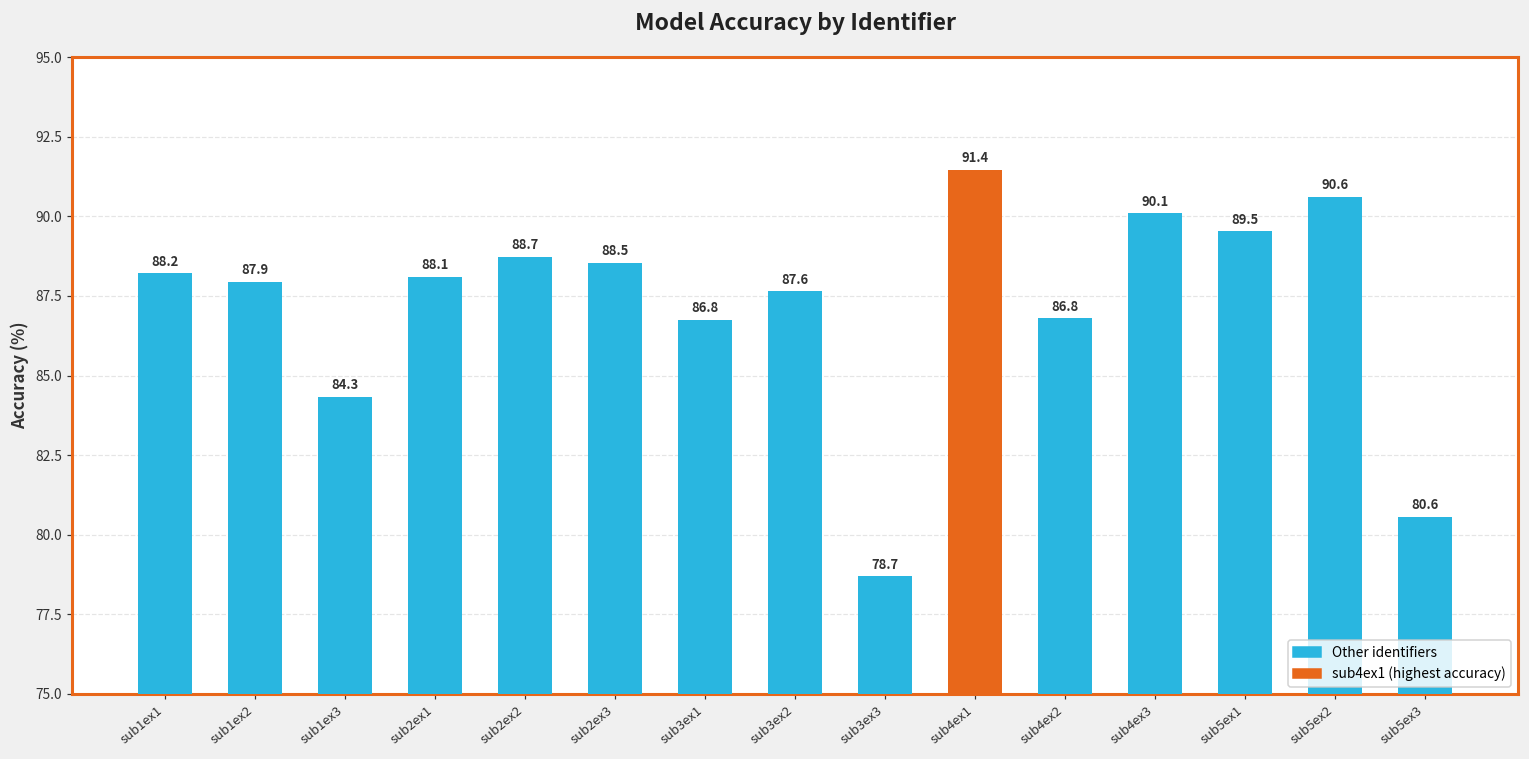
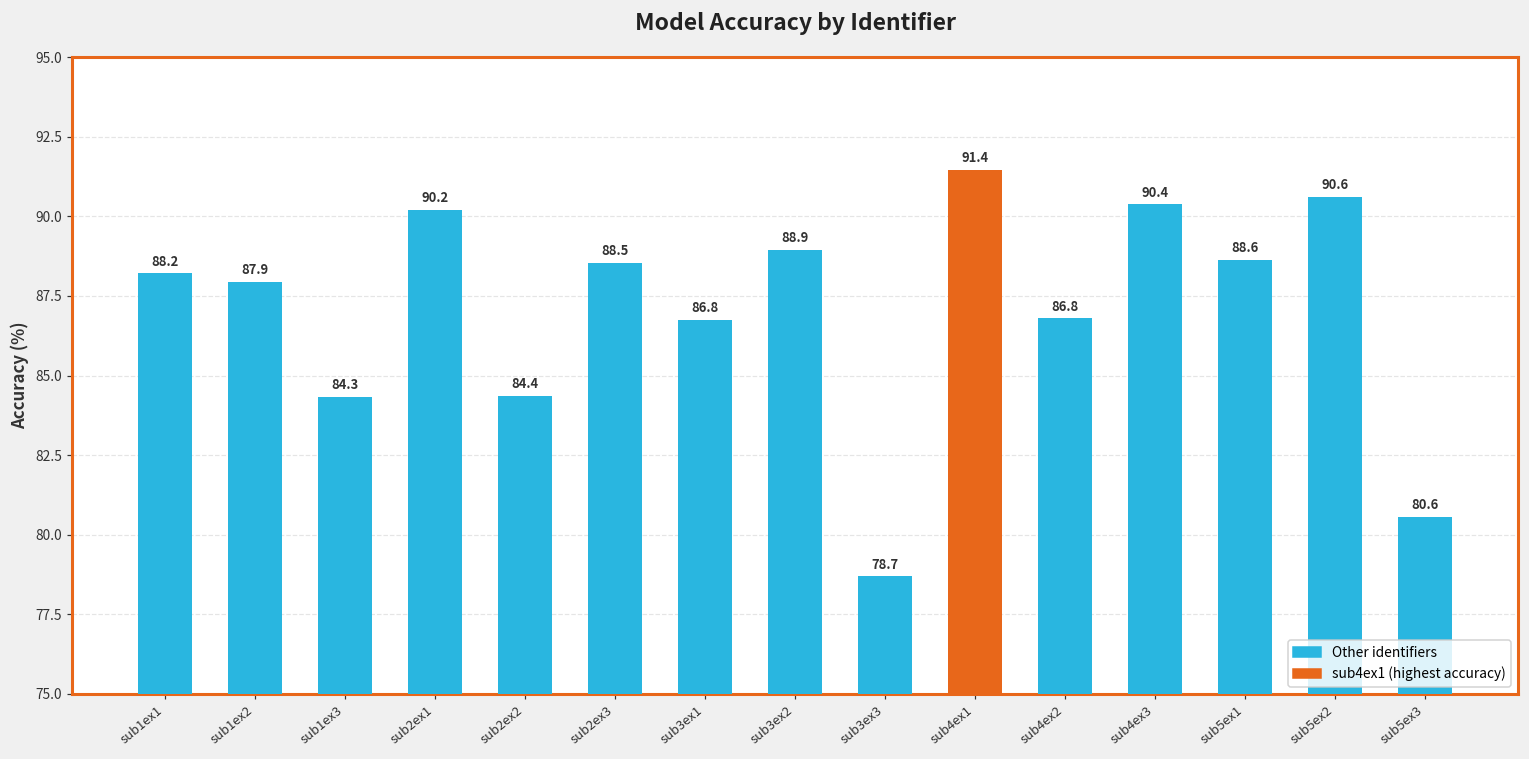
sub2ex1: 88.1 -> 90.2
sub2ex2: 88.7 -> 84.4
sub3ex2: 87.6 -> 88.9
sub4ex3: 90.1 -> 90.4
sub5ex1: 89.5 -> 88.6
